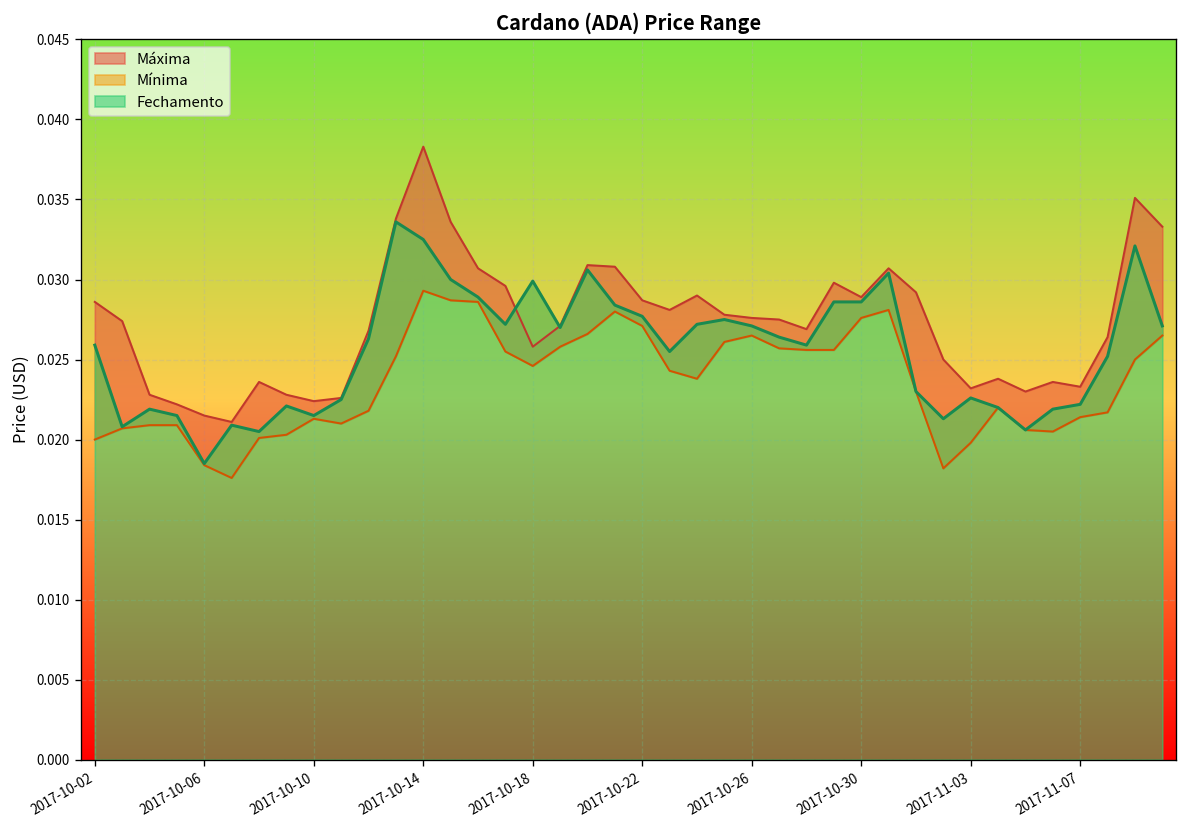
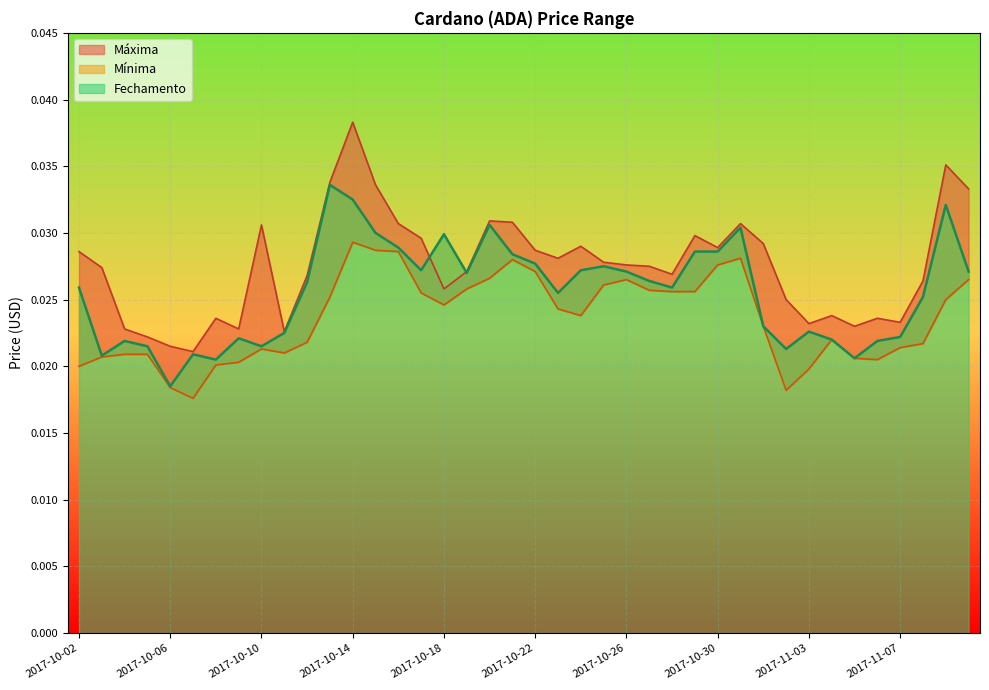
Máxima, 2017-10-10: 0.0224 -> 0.0306
